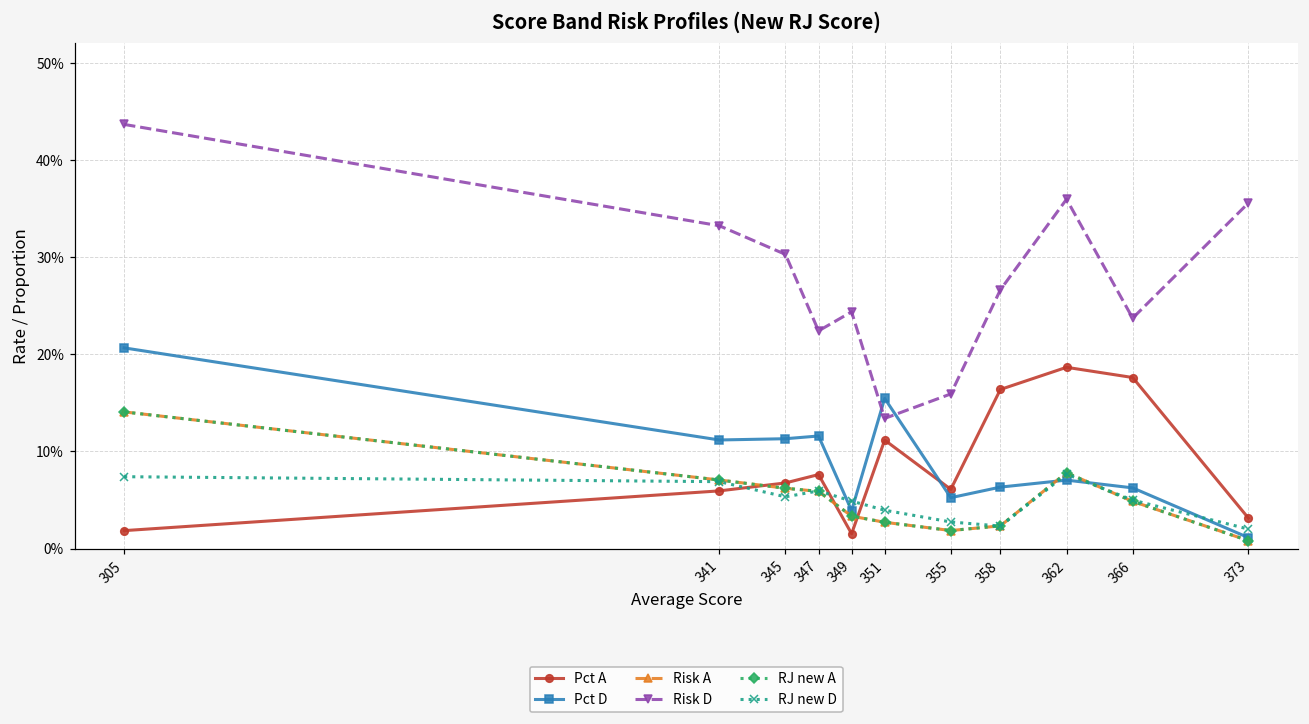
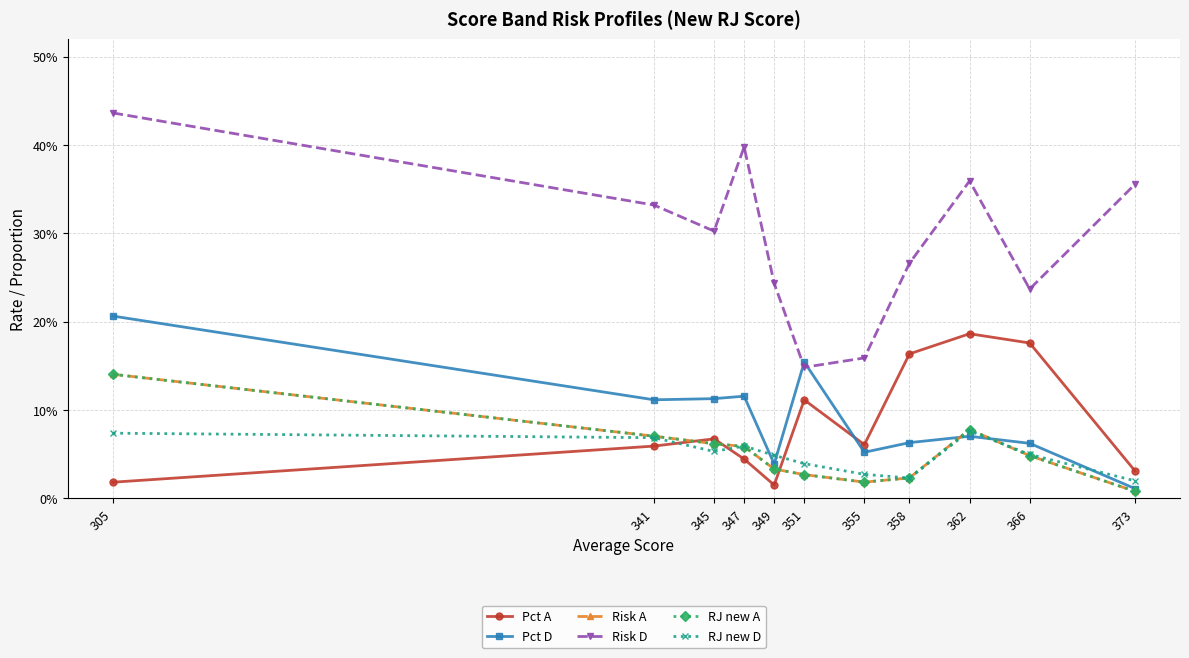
Pct A, 347: 8% -> 4%
Risk D, 347: 22% -> 40%
Risk D, 351: 13% -> 15%
